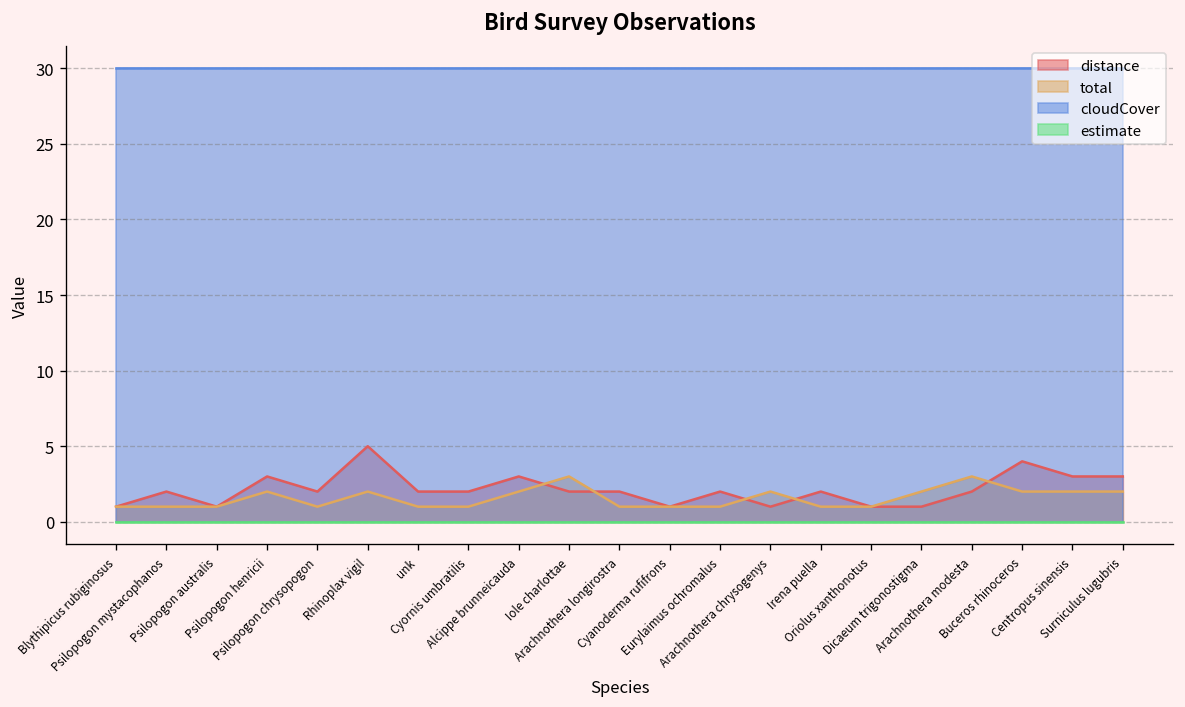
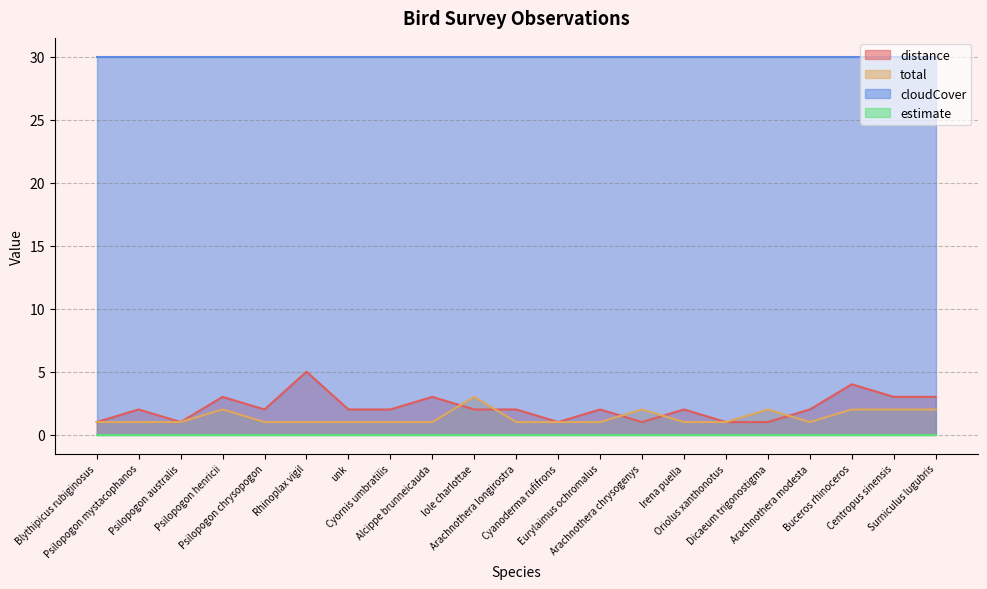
total, Rhinoplax vigil: 2 -> 1
total, Alcippe brunneicauda: 2 -> 1
total, Arachnothera modesta: 3 -> 1
